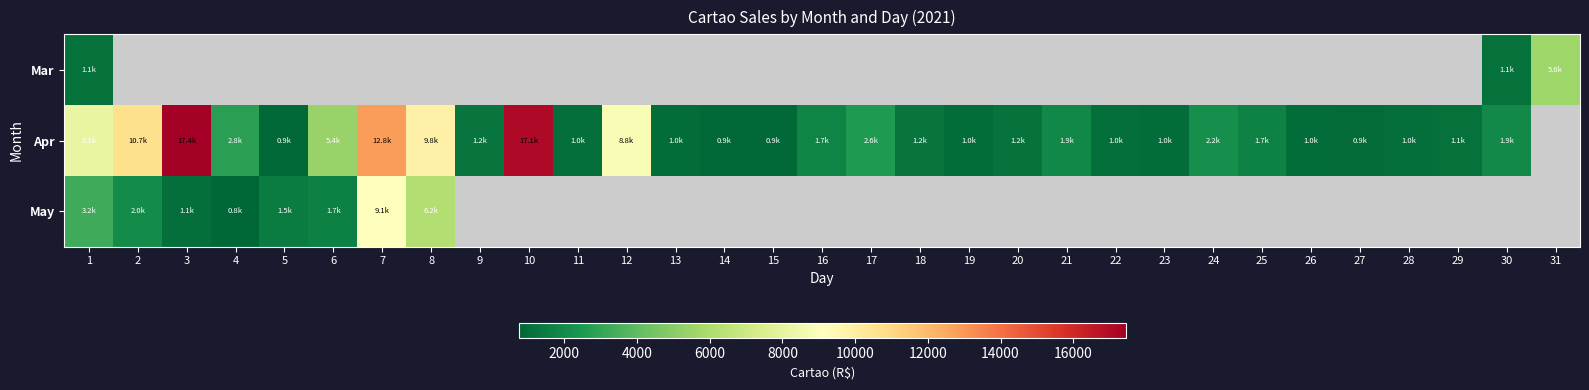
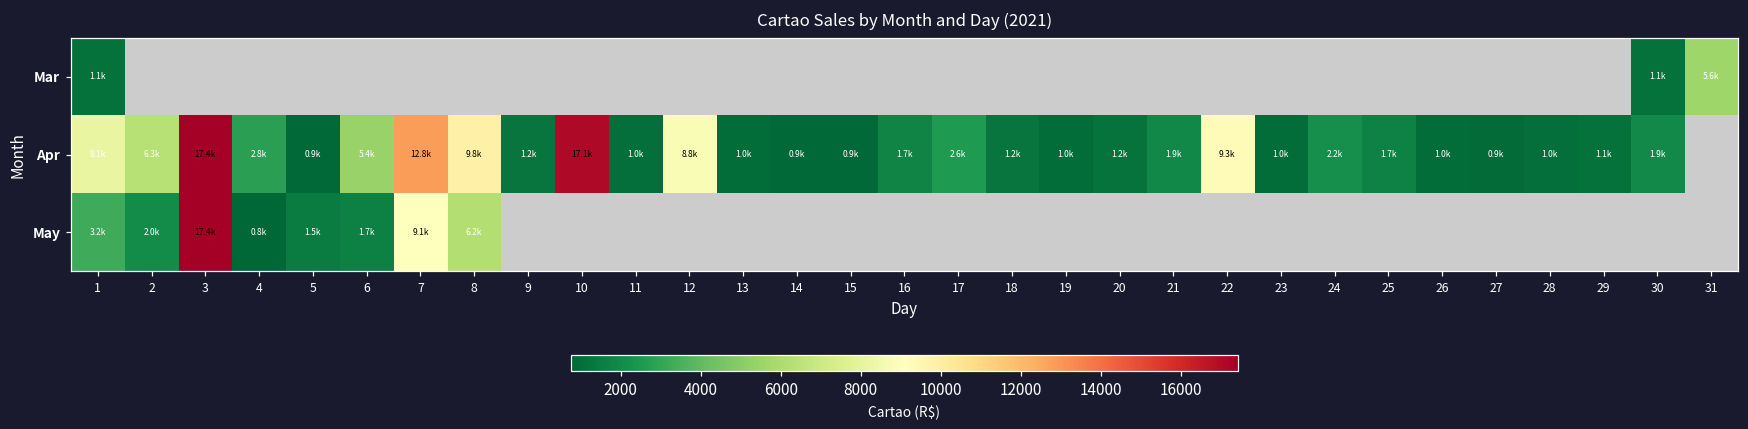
Apr, 2: 10.7k -> 6.3k
Apr, 22: 1.0k -> 9.3k
May, 3: 1.1k -> 17.4k
